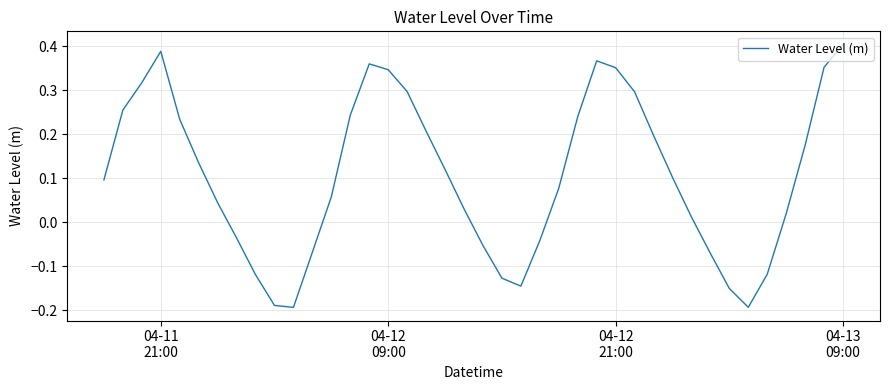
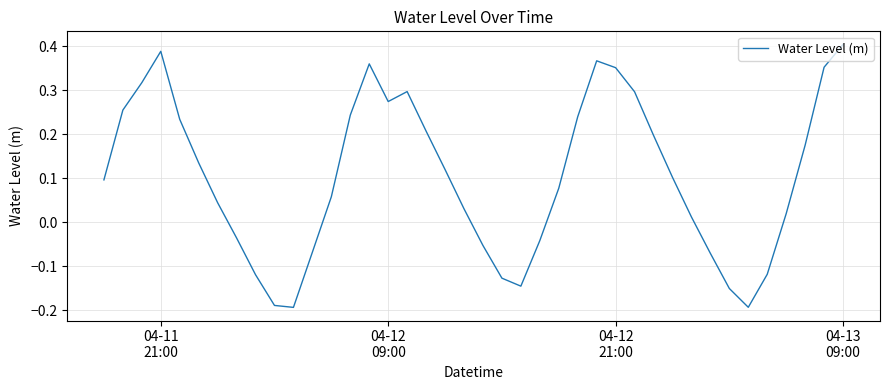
04-12 09:00: 0.35 -> 0.27
